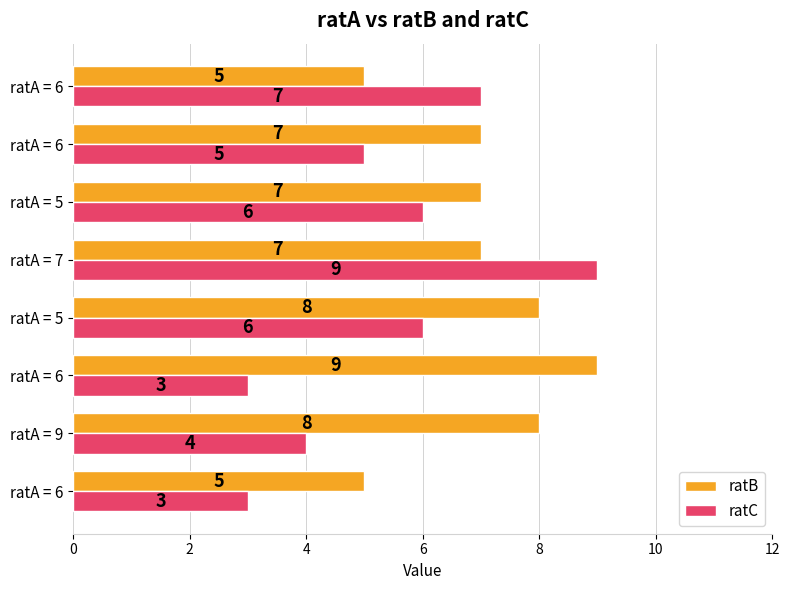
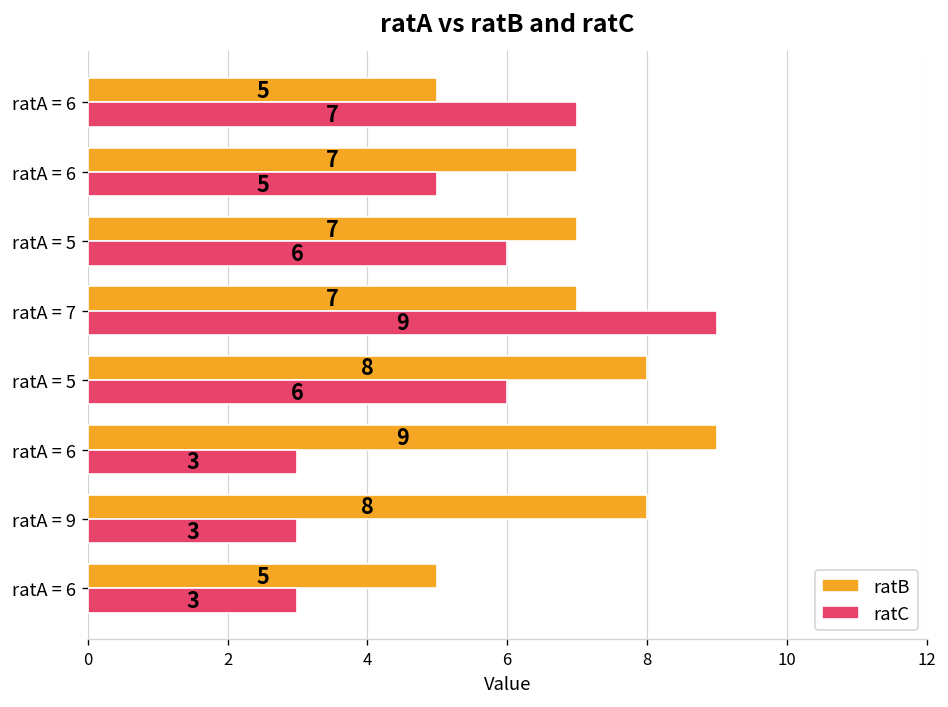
ratC, ratA = 9: 4 -> 3
